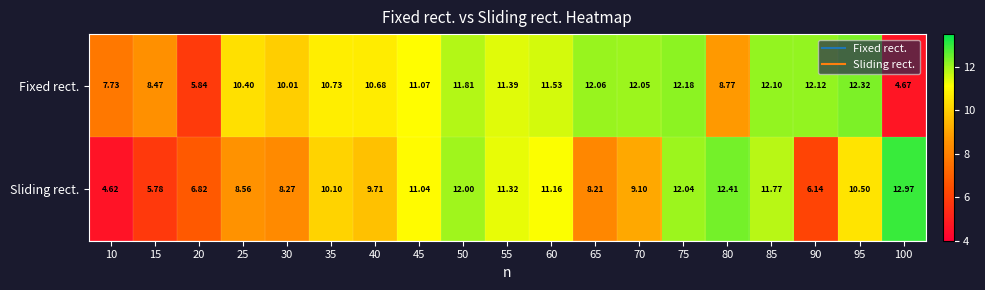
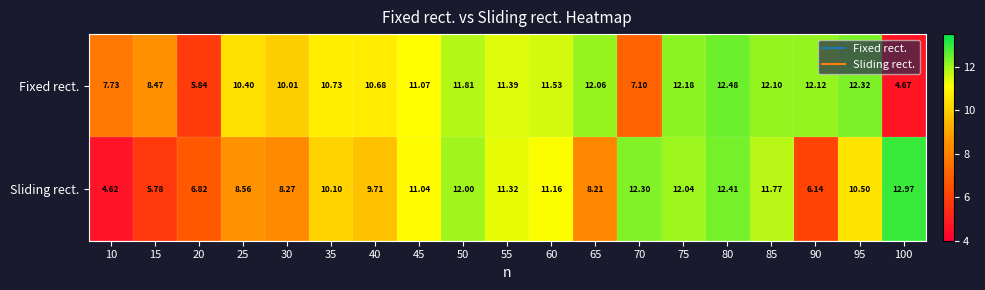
Fixed rect., 70: 12.05 -> 7.10
Fixed rect., 80: 8.77 -> 12.48
Sliding rect., 70: 9.10 -> 12.30
